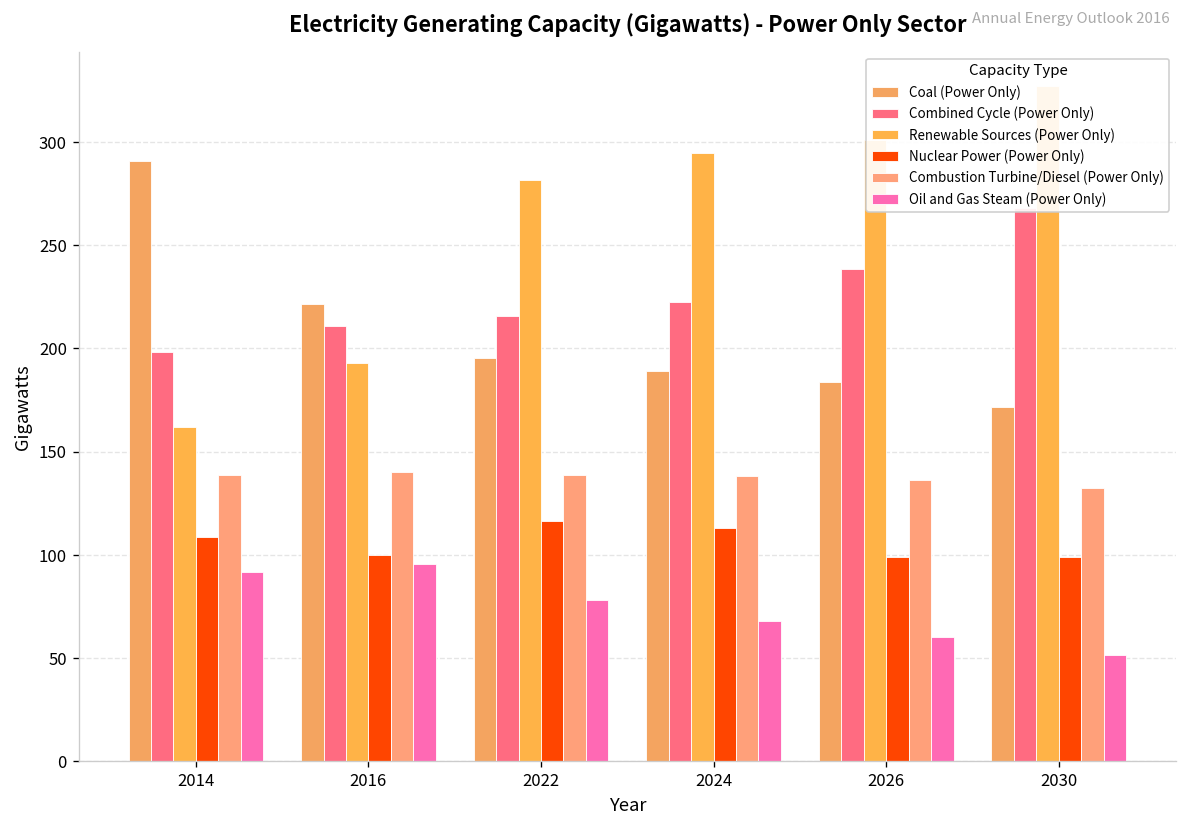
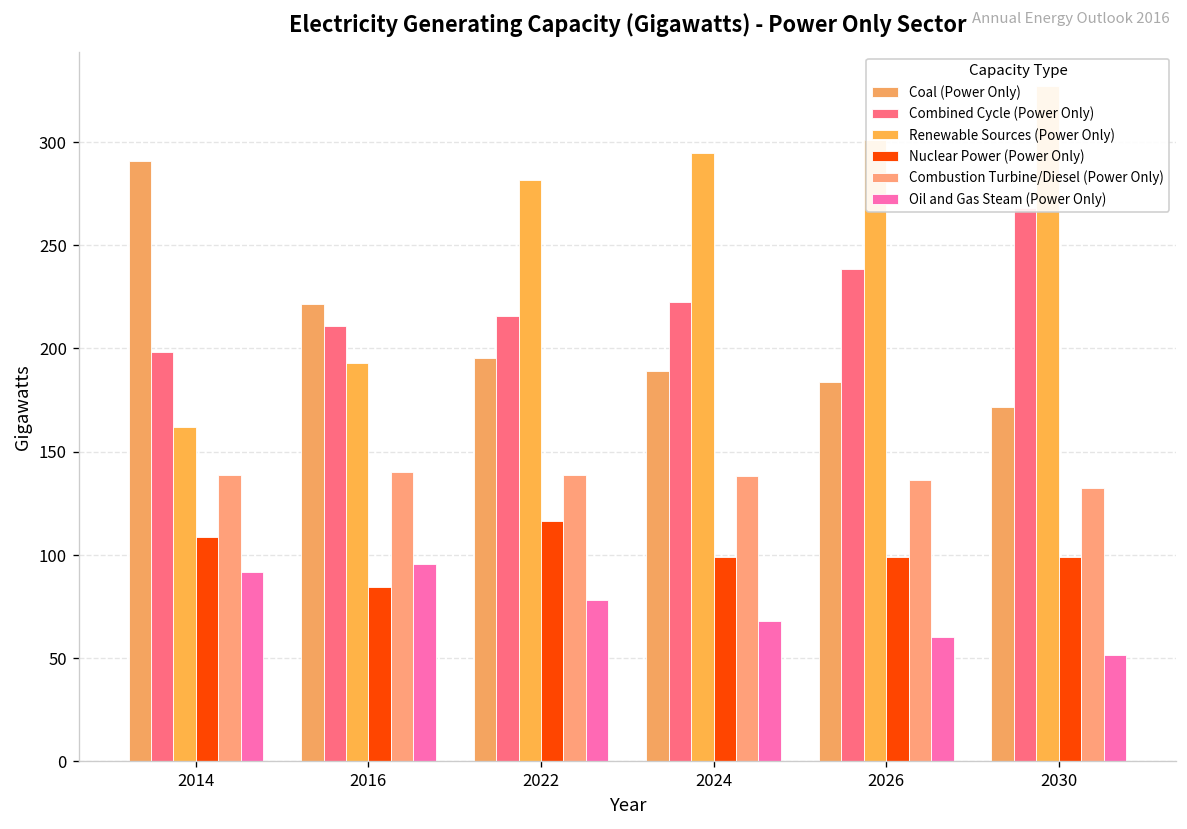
Nuclear Power (Power Only), 2016: 100 -> 85
Nuclear Power (Power Only), 2024: 113 -> 99
